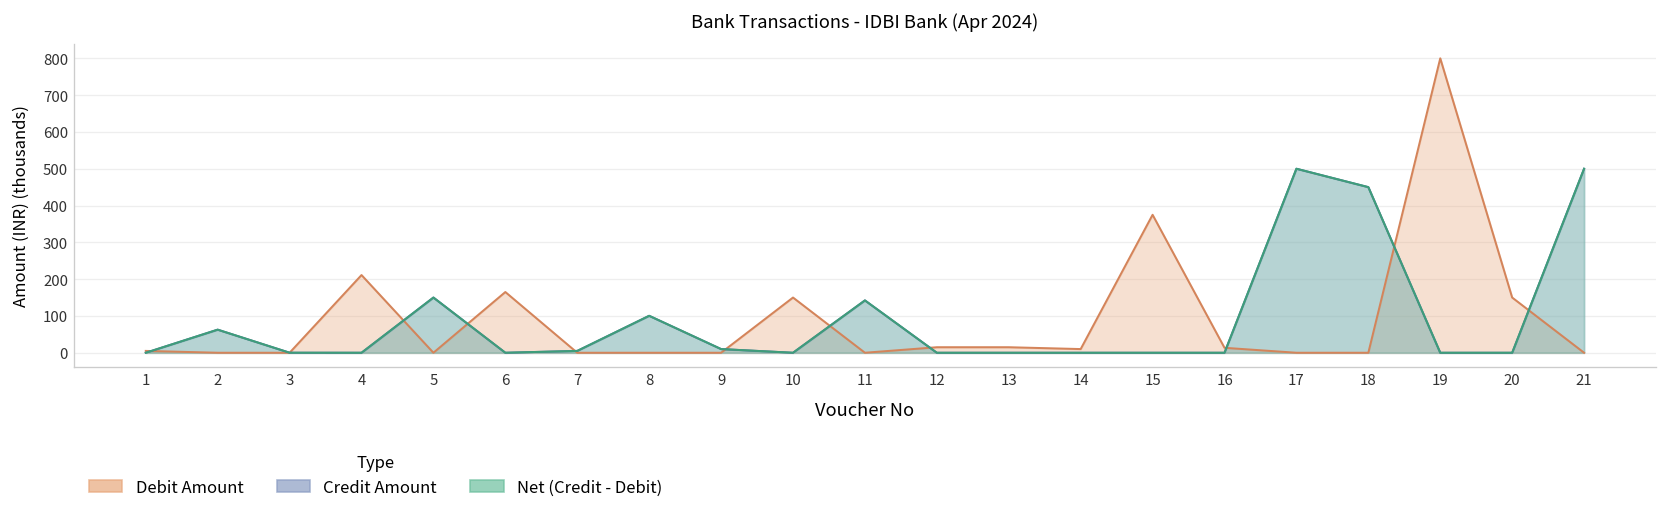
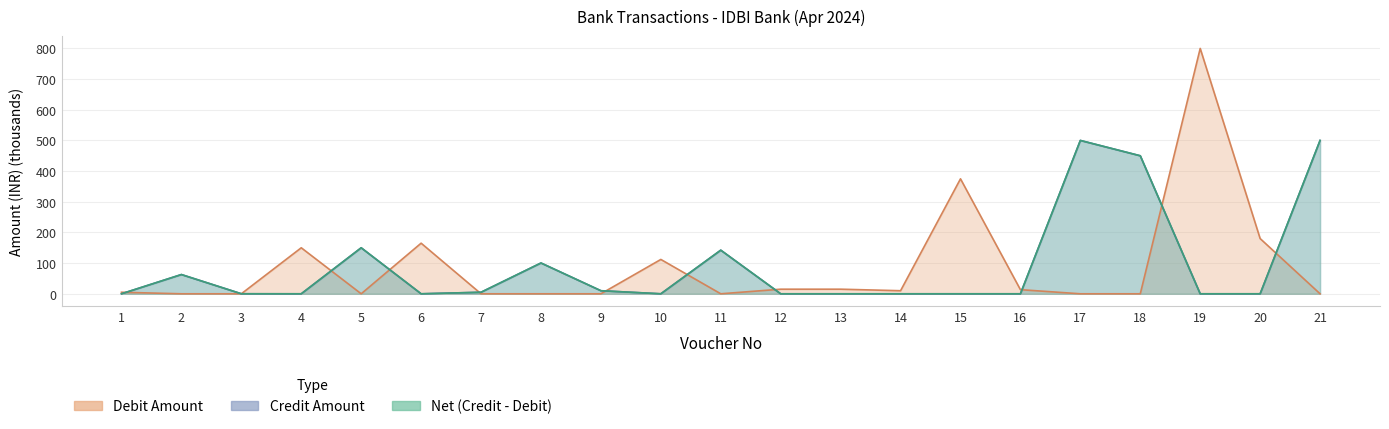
Debit Amount, 4: 210 -> 150
Debit Amount, 10: 150 -> 110
Debit Amount, 20: 150 -> 180
